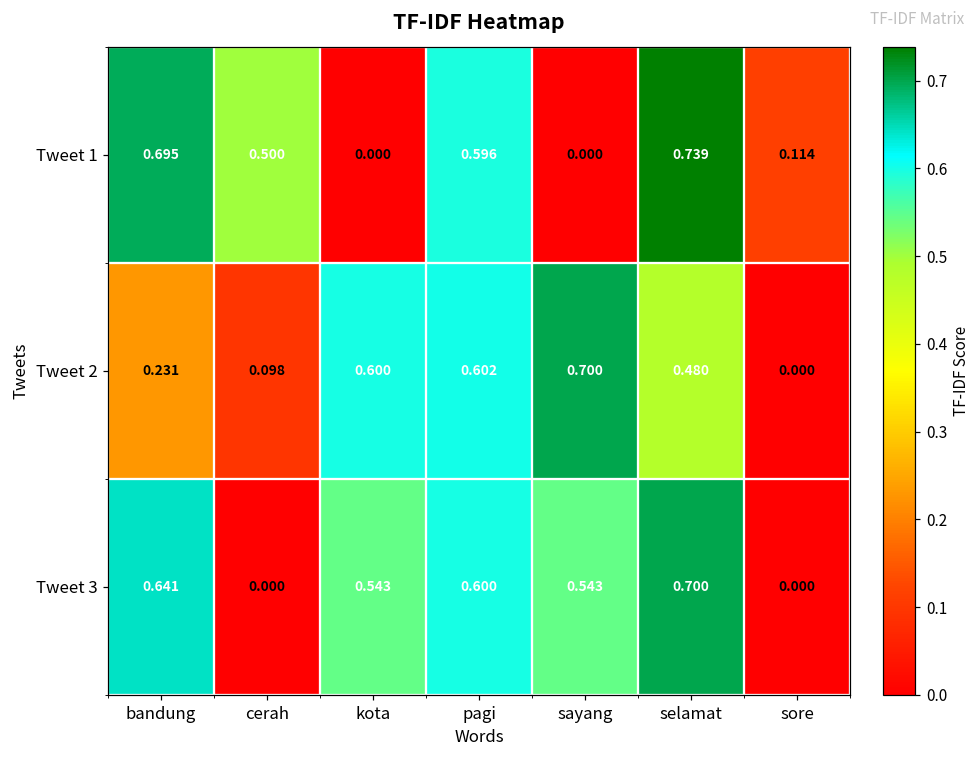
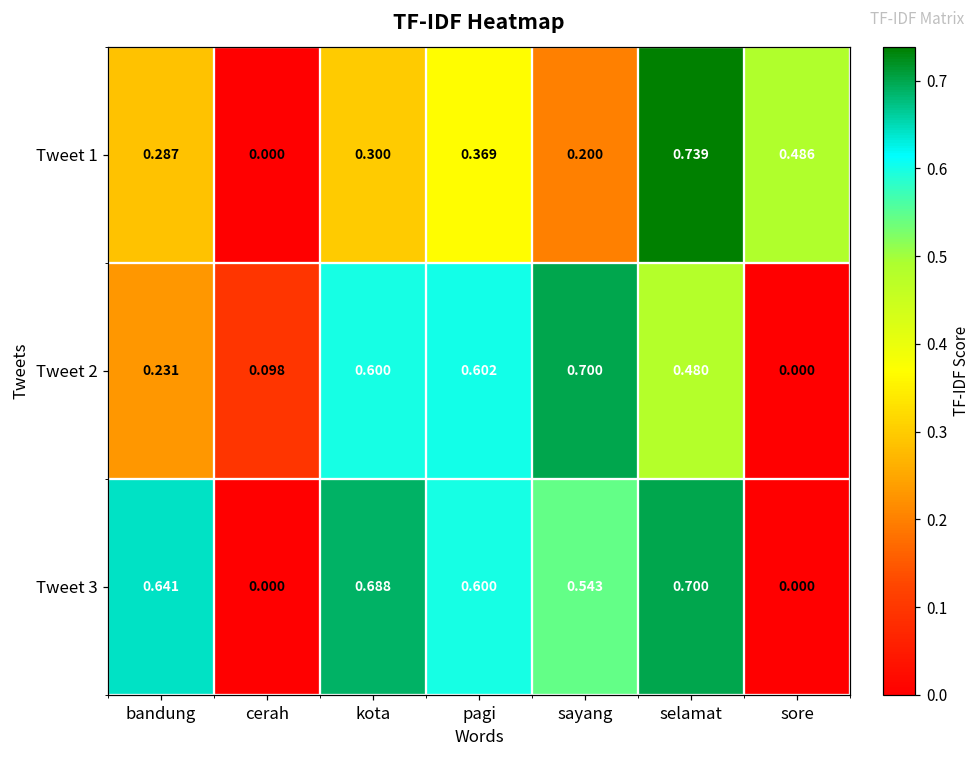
Tweet 1, bandung: 0.695 -> 0.287
Tweet 1, cerah: 0.500 -> 0.000
Tweet 1, kota: 0.000 -> 0.300
Tweet 1, pagi: 0.596 -> 0.369
Tweet 1, sayang: 0.000 -> 0.200
Tweet 1, sore: 0.114 -> 0.486
Tweet 3, kota: 0.543 -> 0.688
